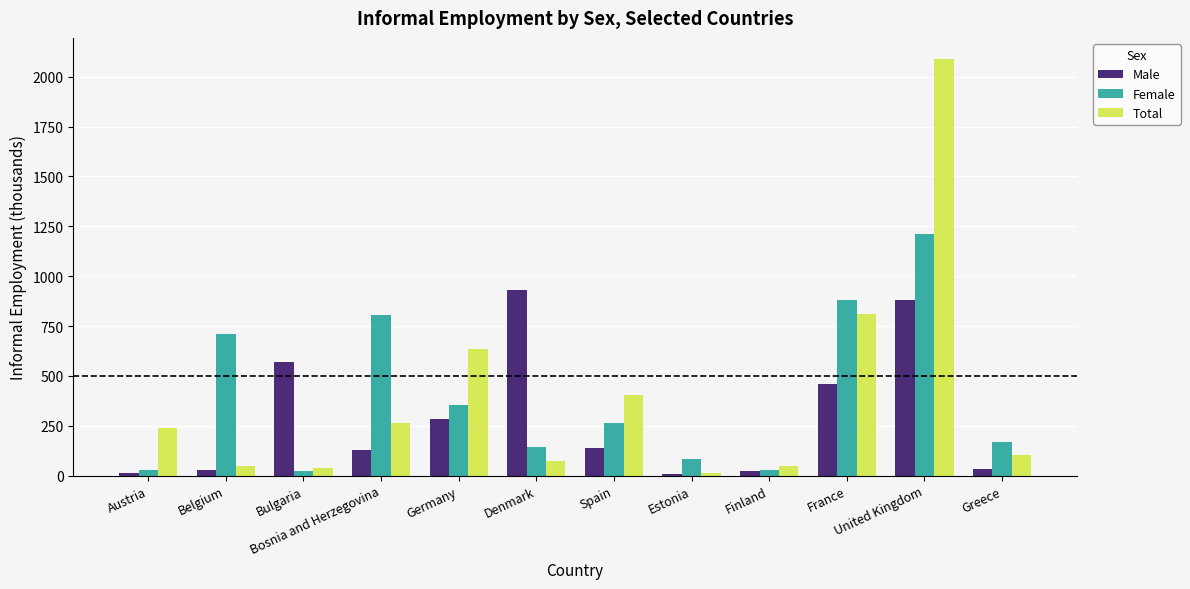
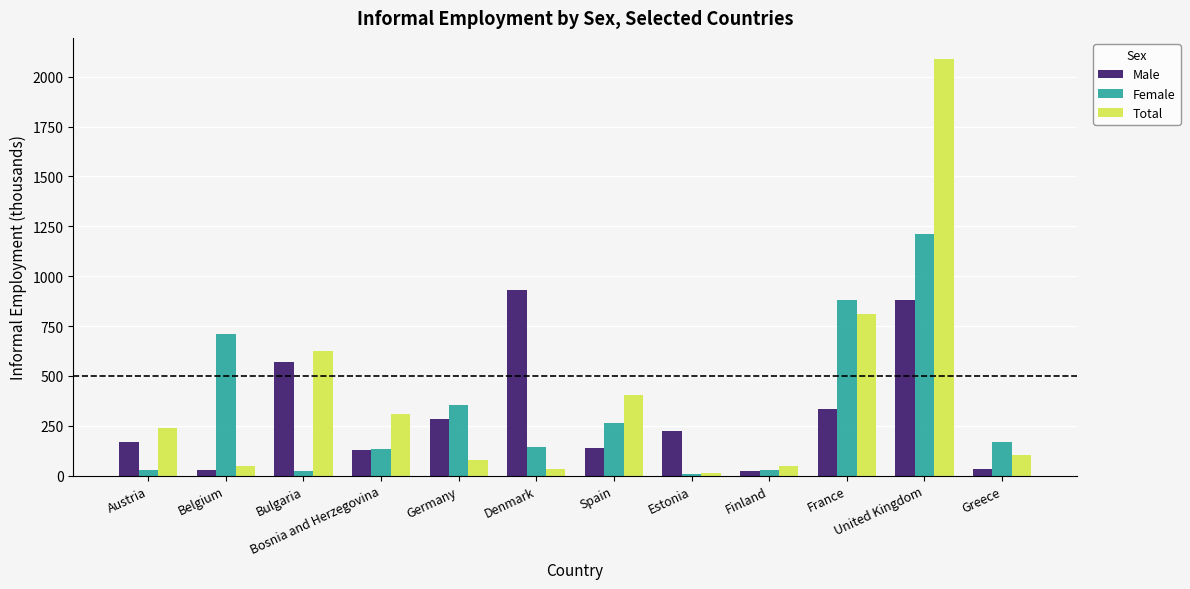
Male, Austria: 10 -> 170
Total, Bulgaria: 40 -> 620
Female, Bosnia and Herzegovina: 800 -> 130
Total, Bosnia and Herzegovina: 260 -> 310
Total, Germany: 640 -> 80
Total, Denmark: 70 -> 30
Male, Estonia: 10 -> 220
Female, Estonia: 80 -> 10
Male, France: 460 -> 340
